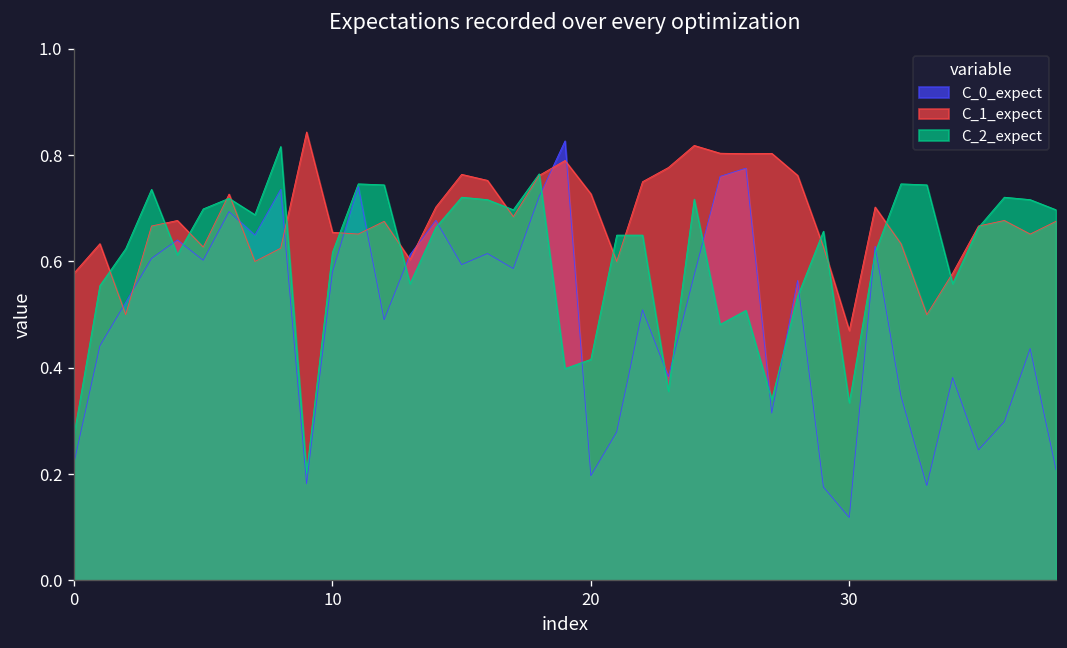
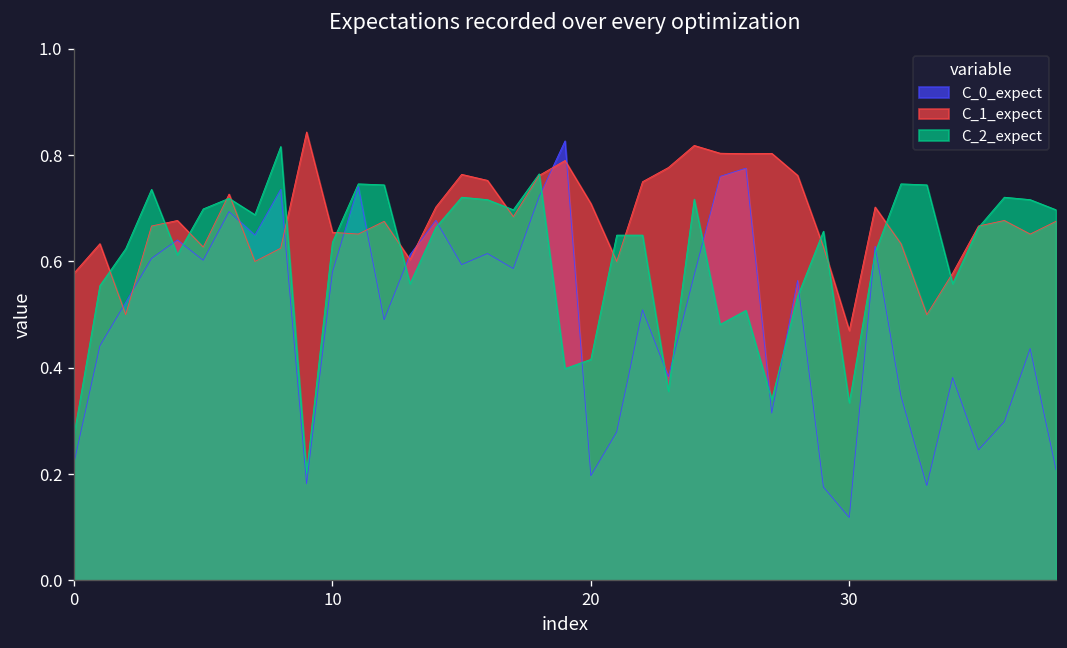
C_2_expect, 10: 0.62 -> 0.64
C_1_expect, 20: 0.73 -> 0.71
